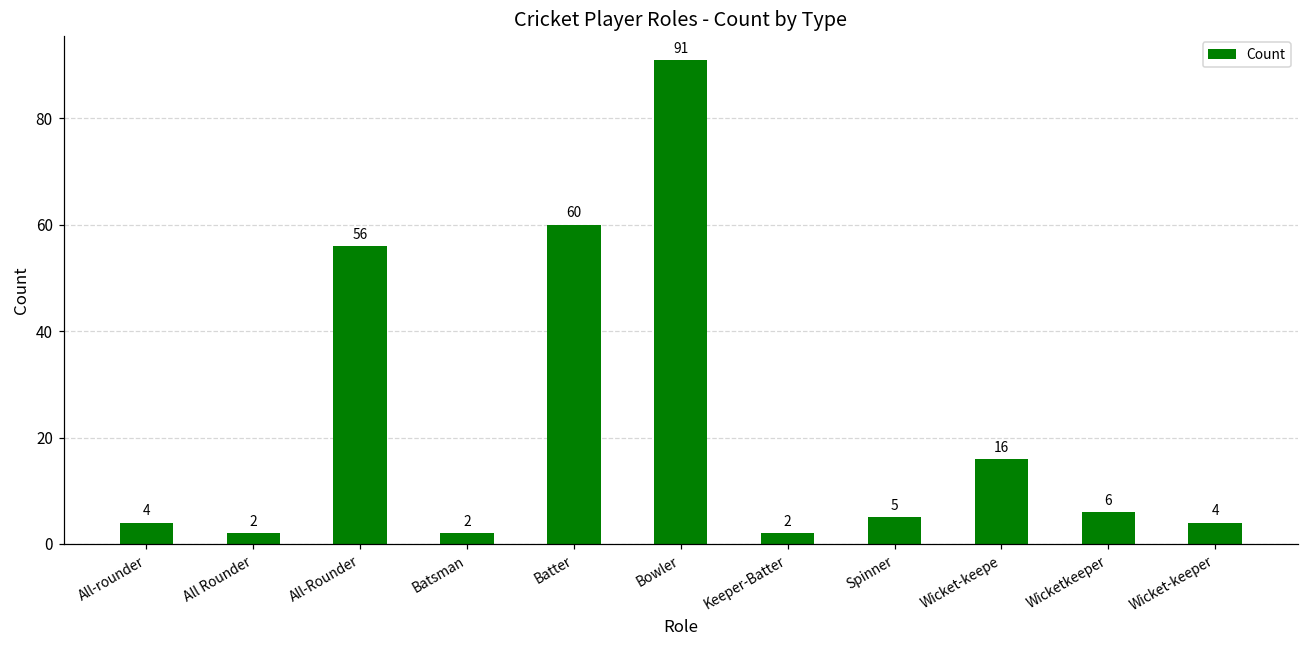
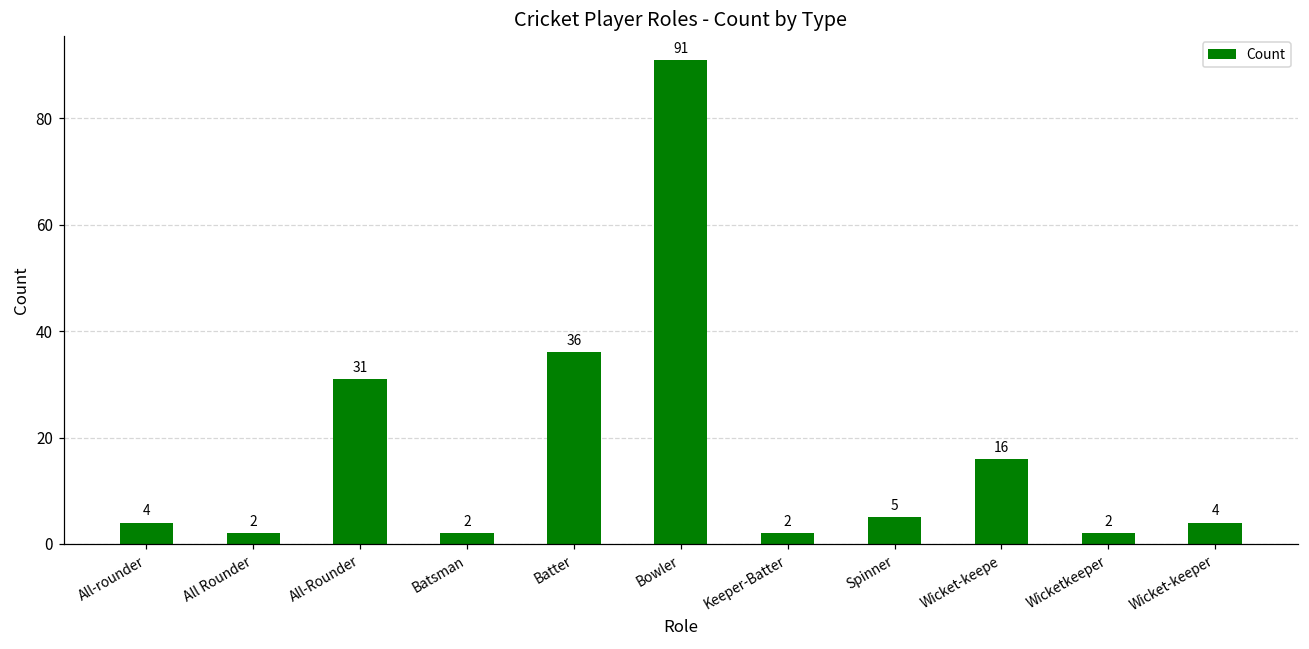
All-Rounder: 56 -> 31
Batter: 60 -> 36
Wicketkeeper: 6 -> 2
